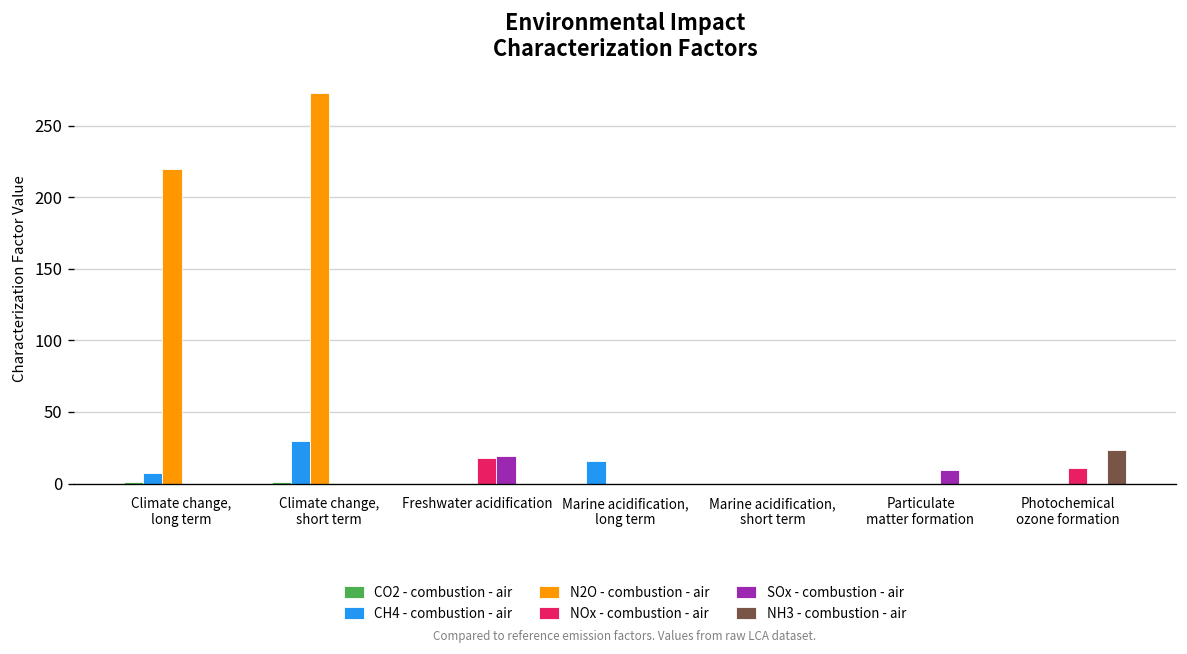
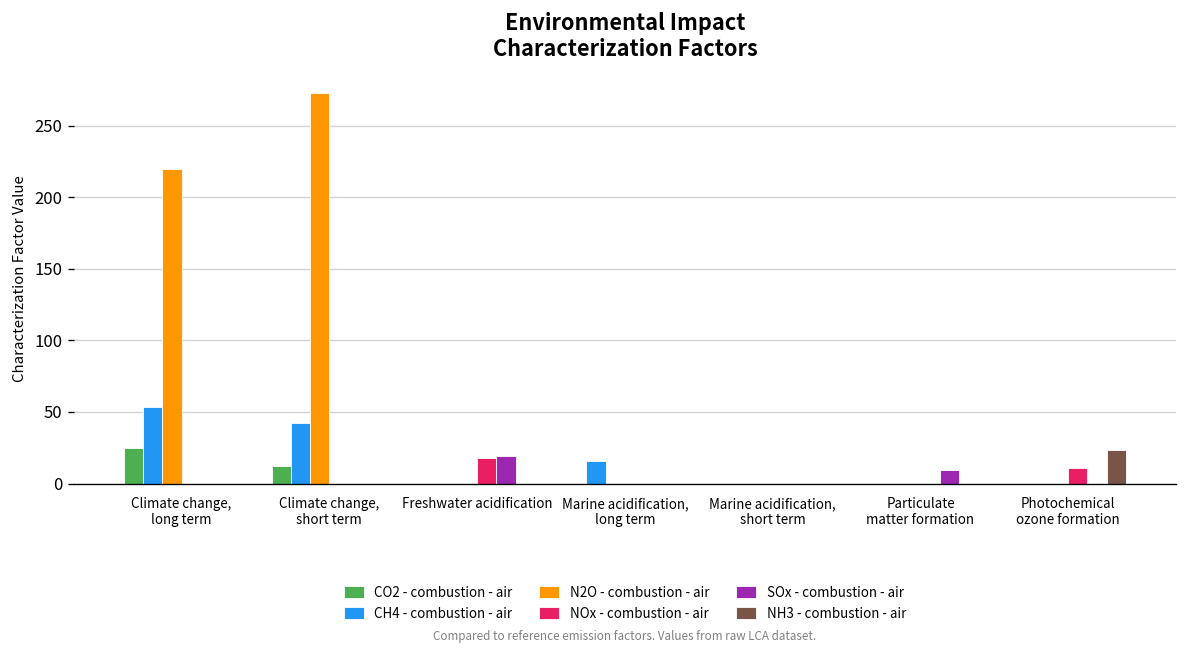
CO2 - combustion - air, Climate change, long term: 1 -> 25
CH4 - combustion - air, Climate change, long term: 8 -> 53
CO2 - combustion - air, Climate change, short term: 1 -> 12
CH4 - combustion - air, Climate change, short term: 30 -> 42
